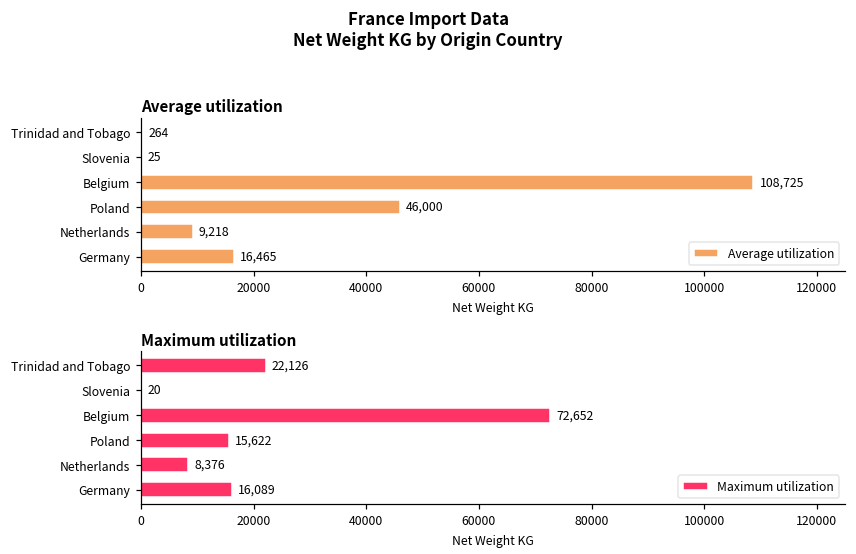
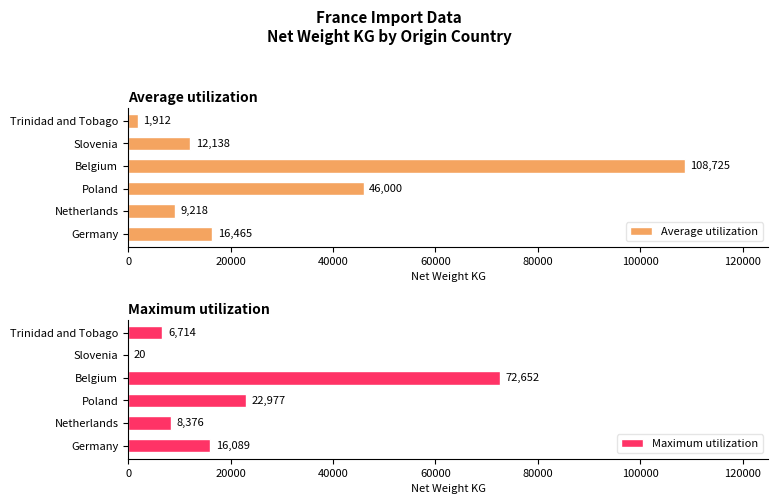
Average utilization, Trinidad and Tobago: 264 -> 1,912
Average utilization, Slovenia: 25 -> 12,138
Maximum utilization, Trinidad and Tobago: 22,126 -> 6,714
Maximum utilization, Poland: 15,622 -> 22,977
